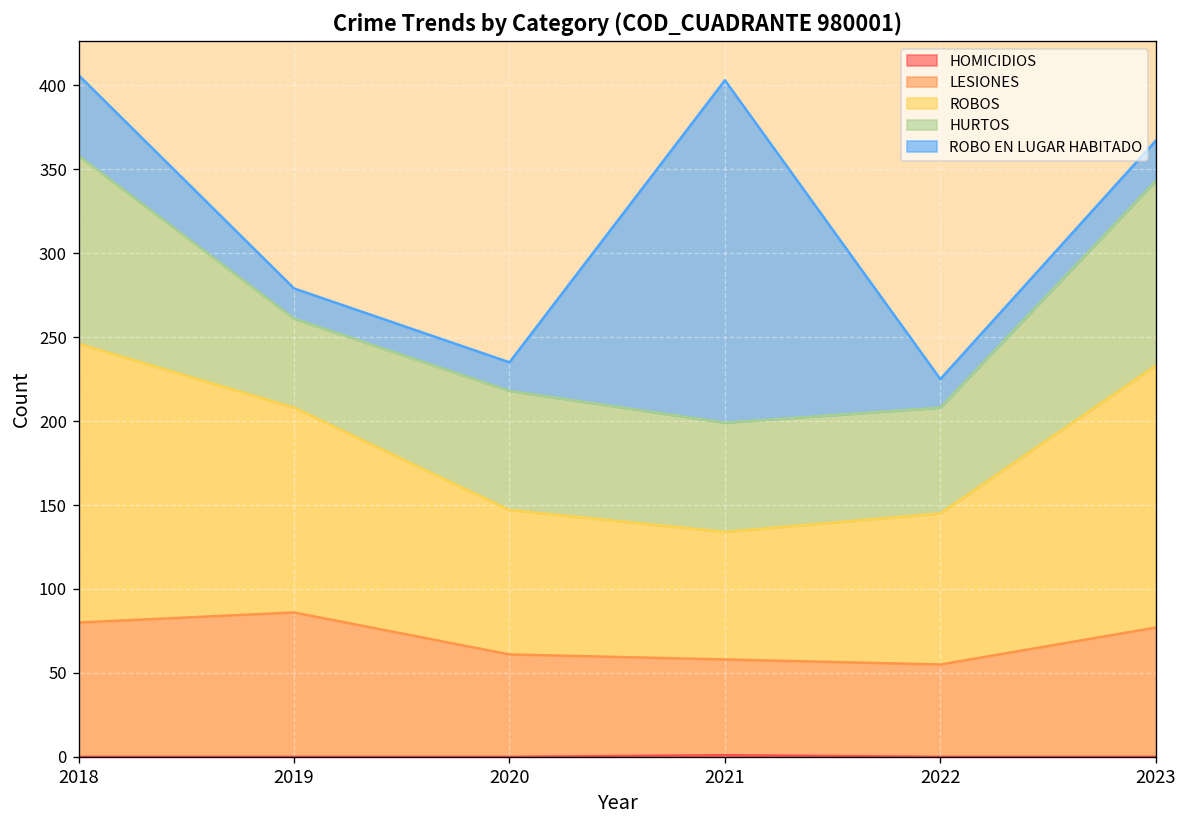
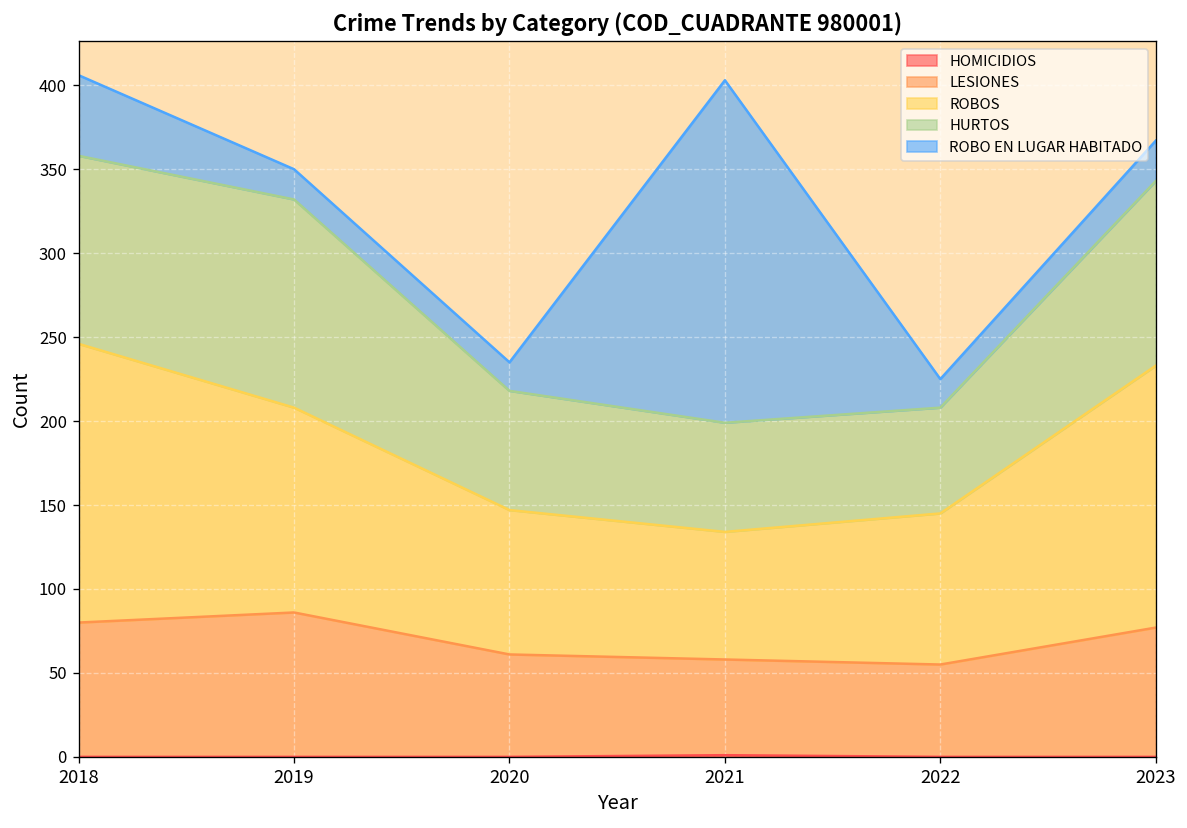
HURTOS, 2019: 53 -> 124
